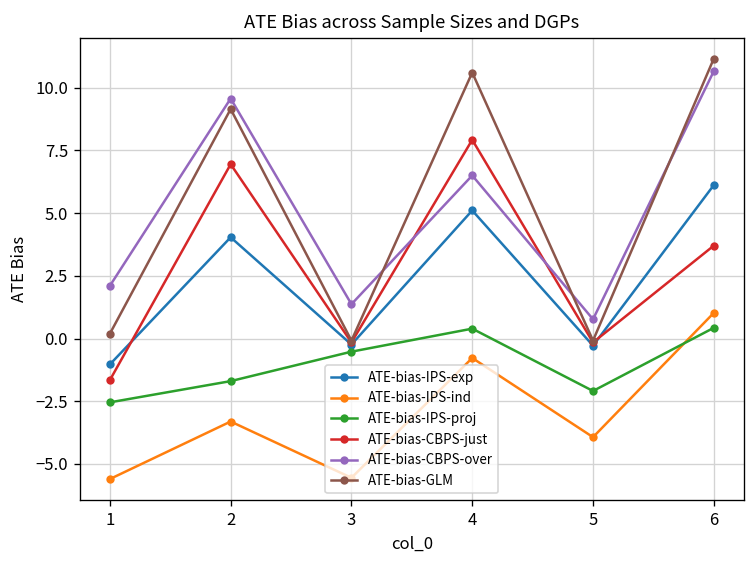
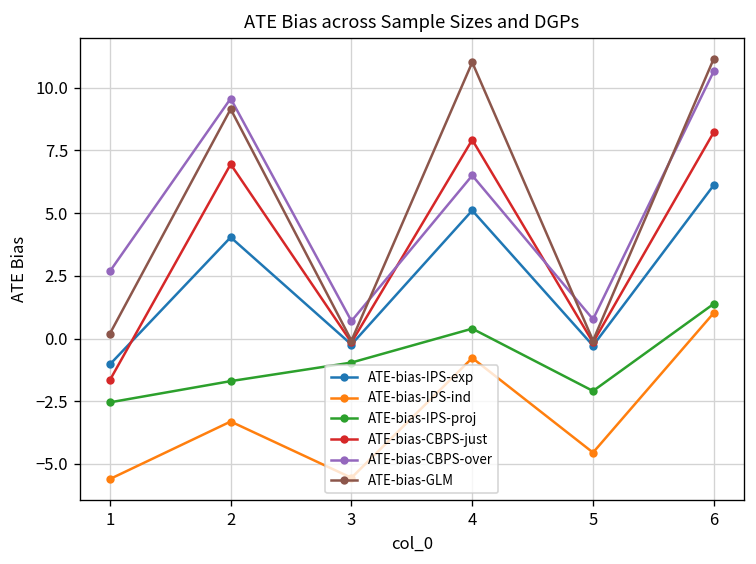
ATE-bias-CBPS-over, 1: 2.1 -> 2.7
ATE-bias-IPS-proj, 3: -0.5 -> -1.0
ATE-bias-CBPS-over, 3: 1.4 -> 0.7
ATE-bias-GLM, 4: 10.6 -> 11.0
ATE-bias-IPS-ind, 5: -3.9 -> -4.5
ATE-bias-IPS-proj, 6: 0.4 -> 1.4
ATE-bias-CBPS-just, 6: 3.7 -> 8.2
